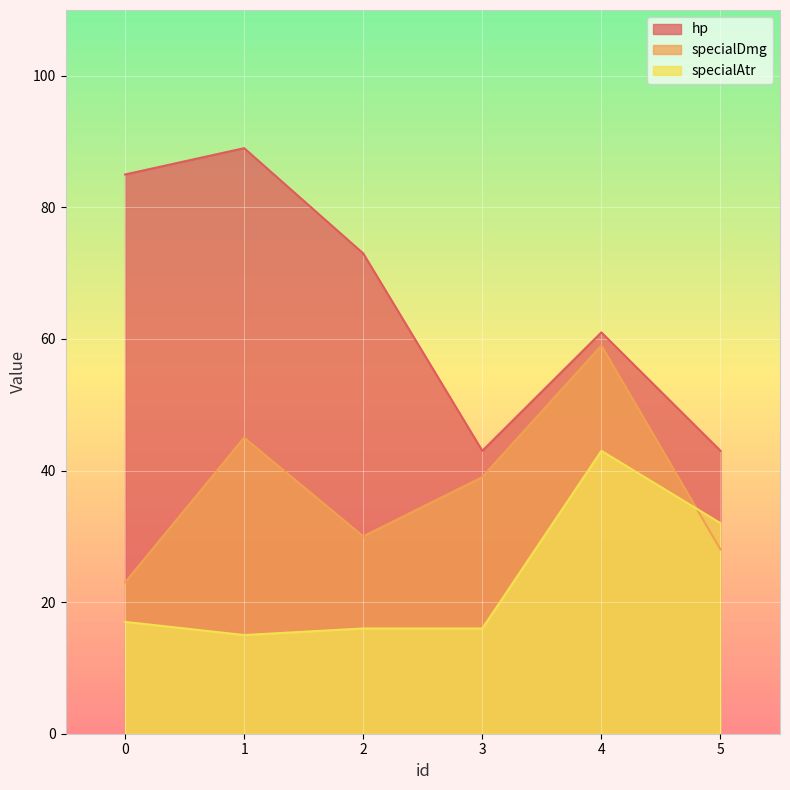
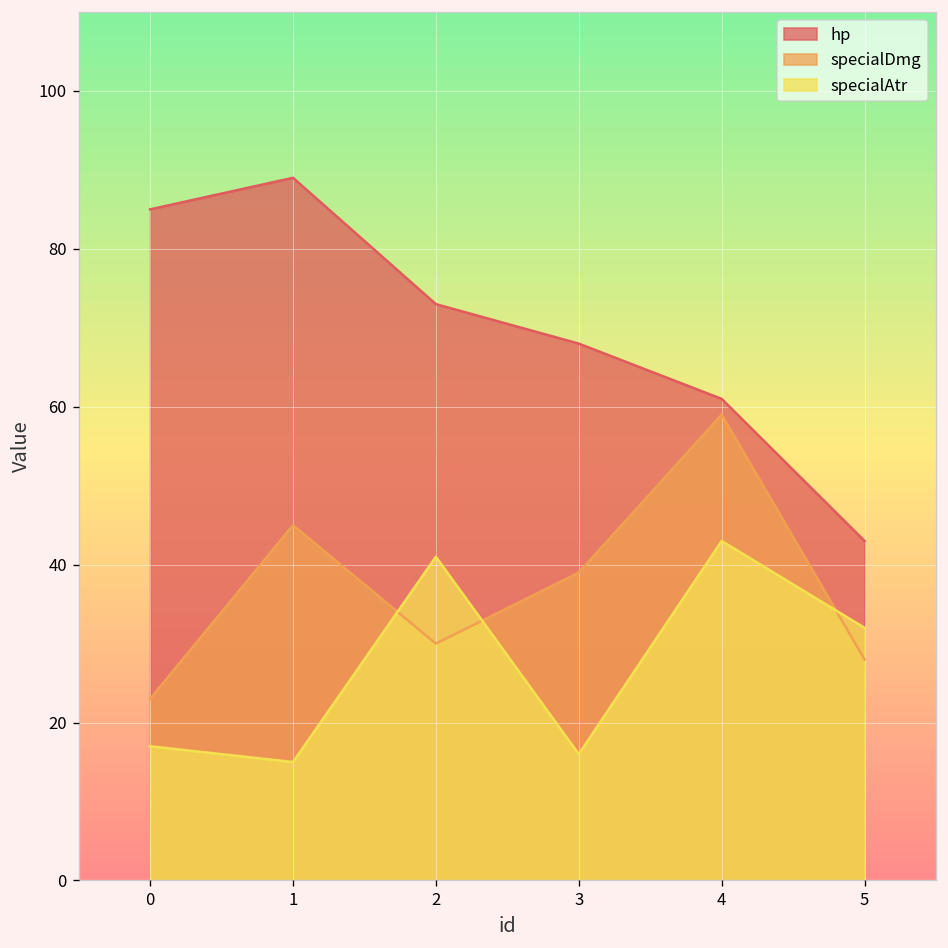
specialAtr, 2: 16 -> 41
hp, 3: 43 -> 68
